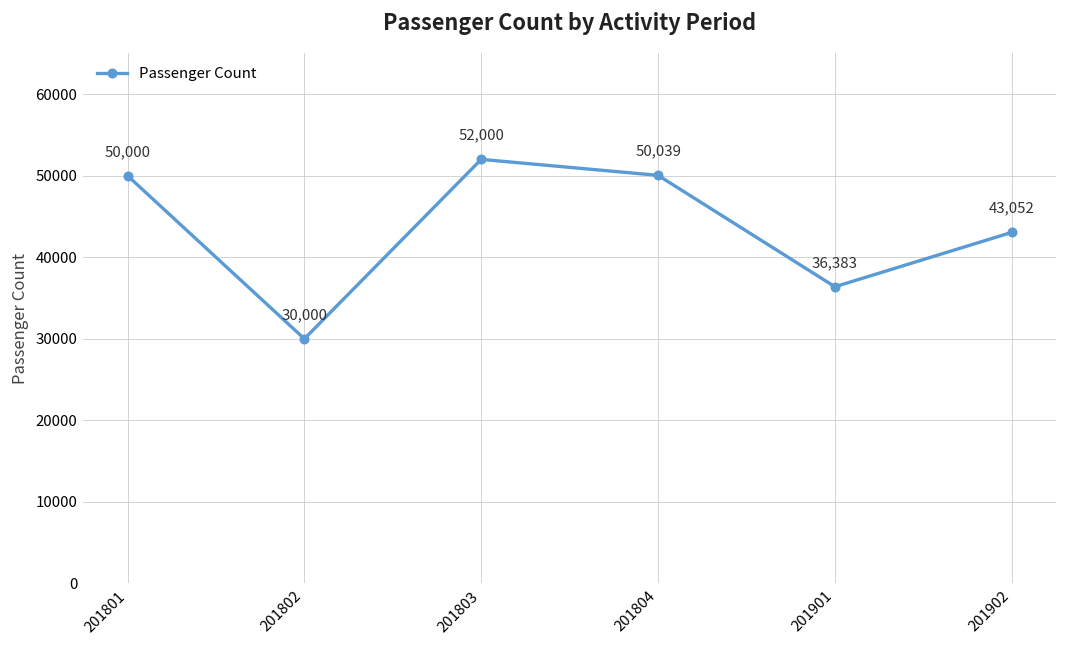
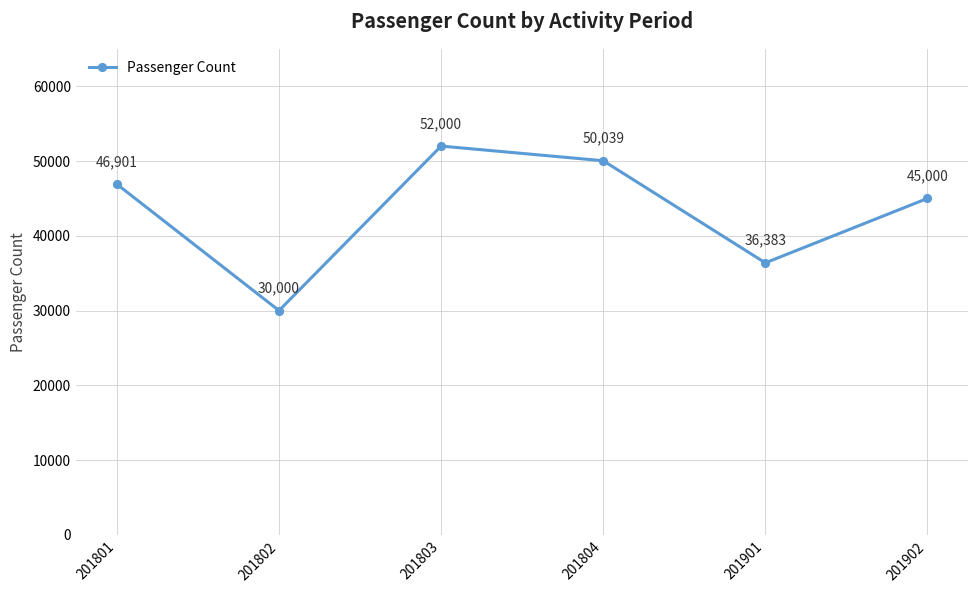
201801: 50,000 -> 46,901
201902: 43,052 -> 45,000
